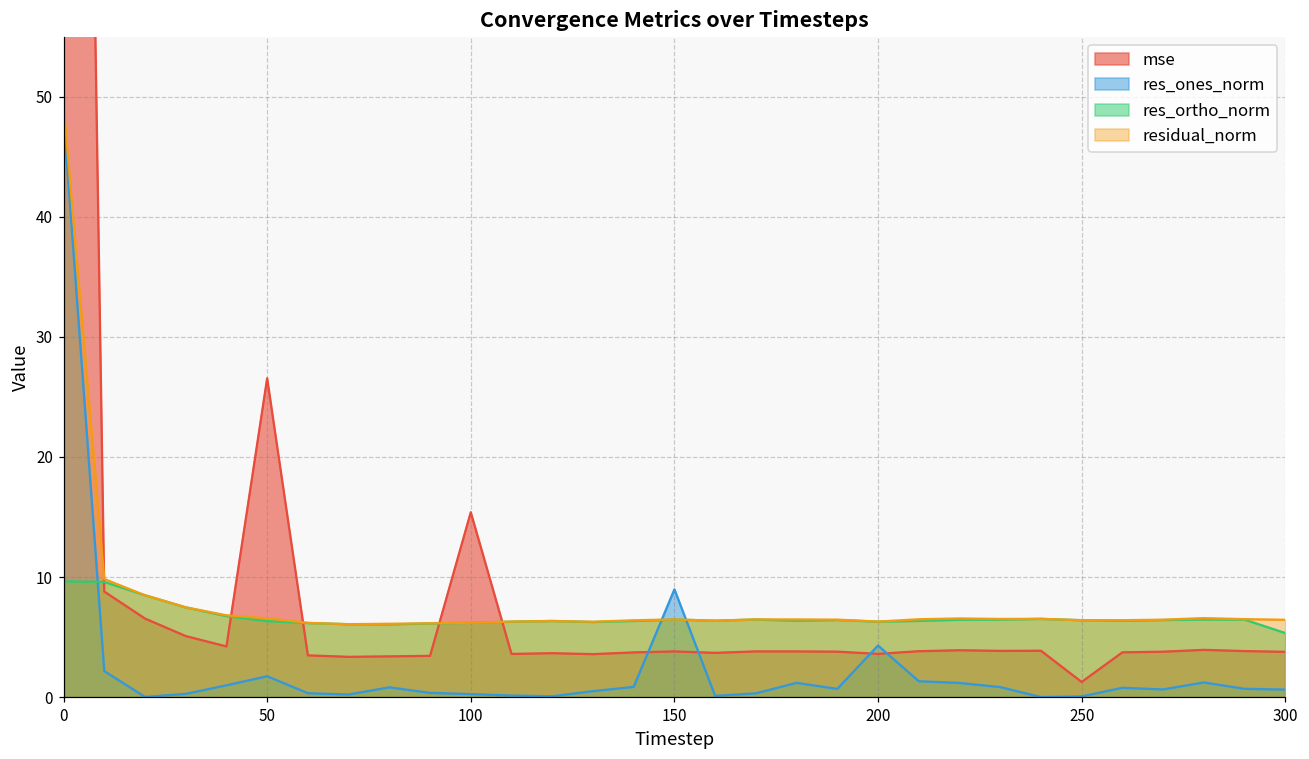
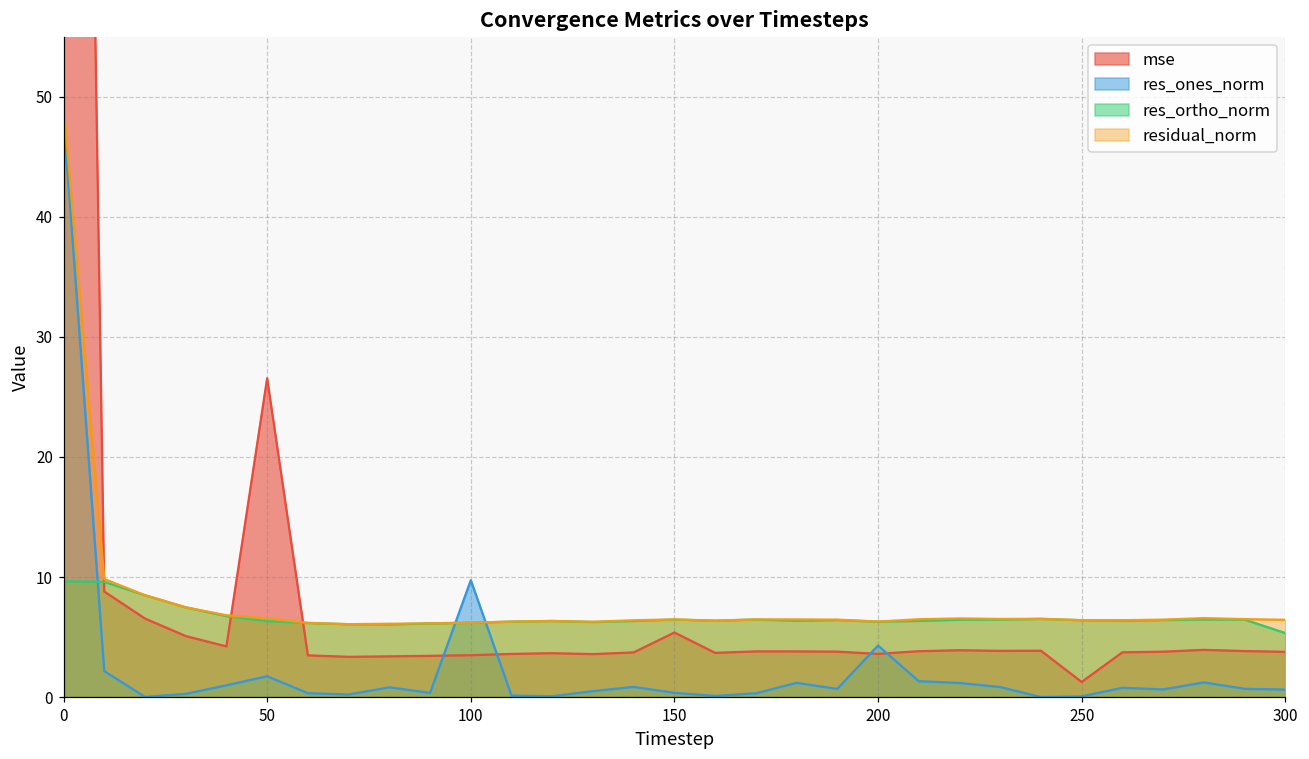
mse, 100: 15.4 -> 3.5
res_ones_norm, 100: 0.3 -> 9.7
mse, 150: 3.8 -> 5.4
res_ones_norm, 150: 9.0 -> 0.4
